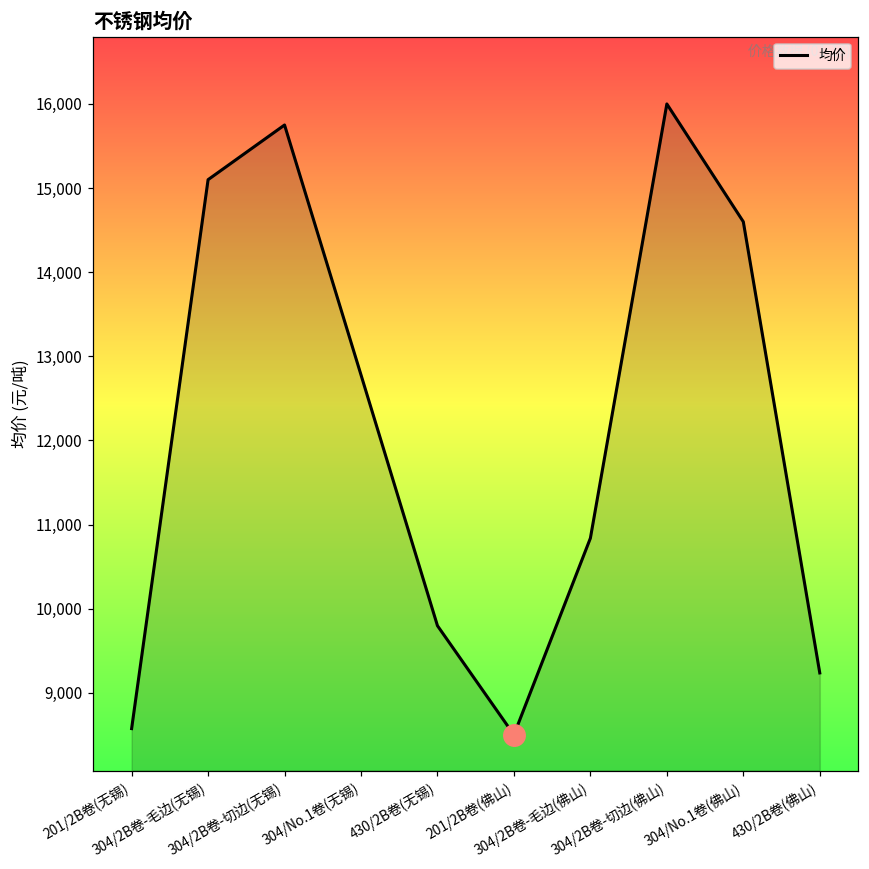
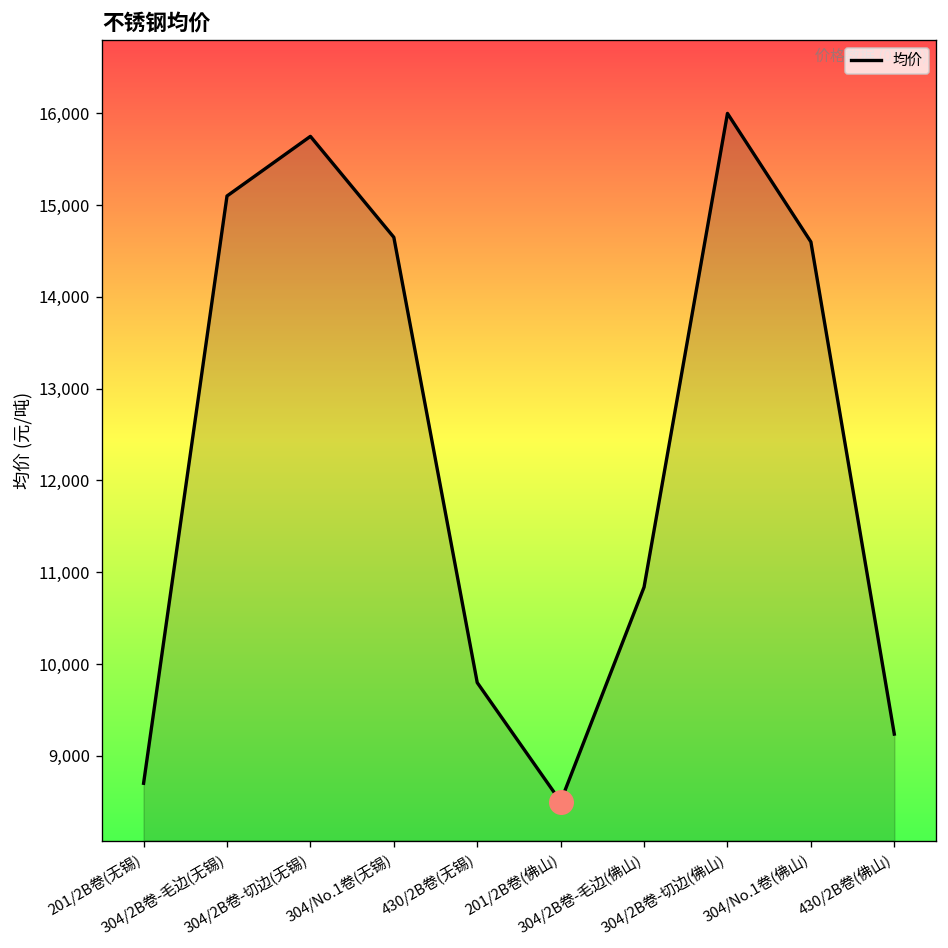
均价, 201/2B卷(无锡): 8,600 -> 8,700
均价, 304/No.1卷(无锡): 12,800 -> 14,700
